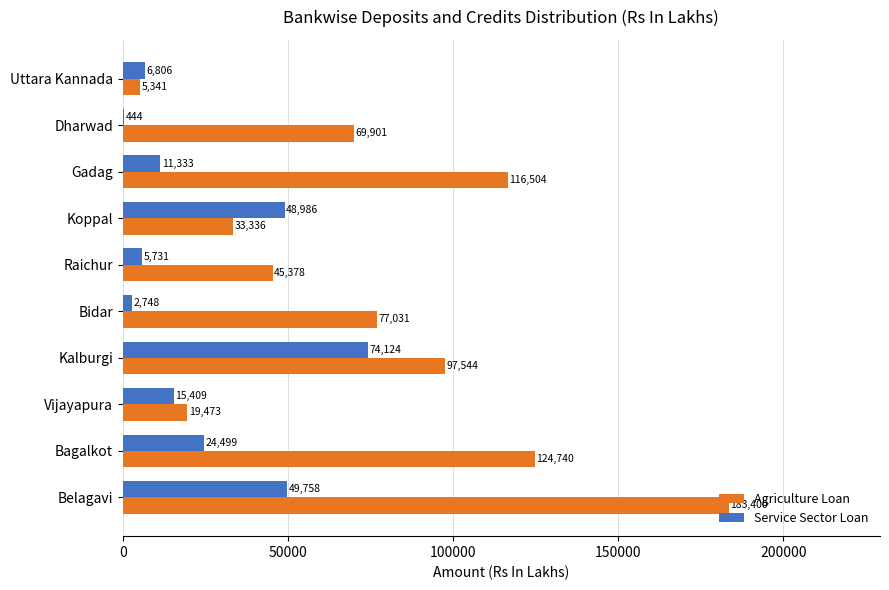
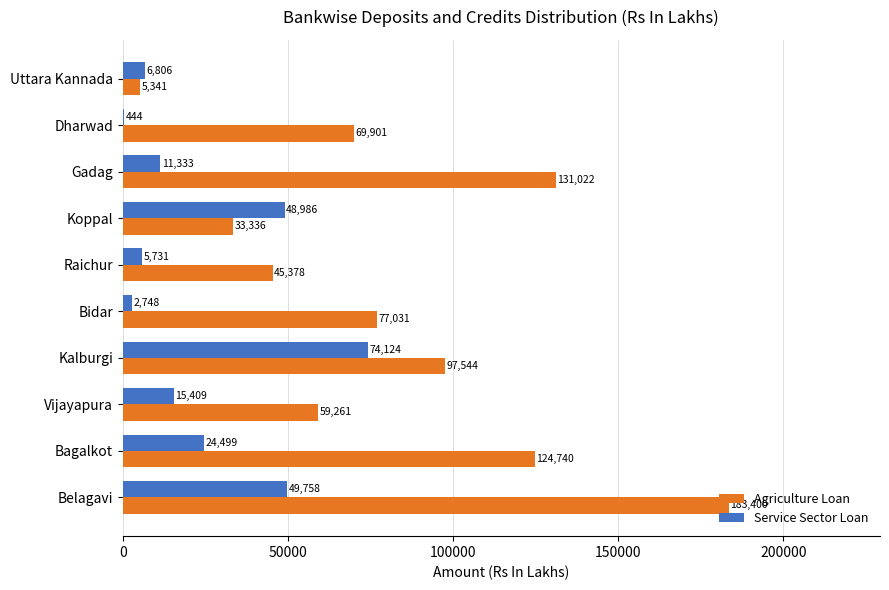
Agriculture Loan, Gadag: 116,504 -> 131,022
Agriculture Loan, Vijayapura: 19,473 -> 59,261
